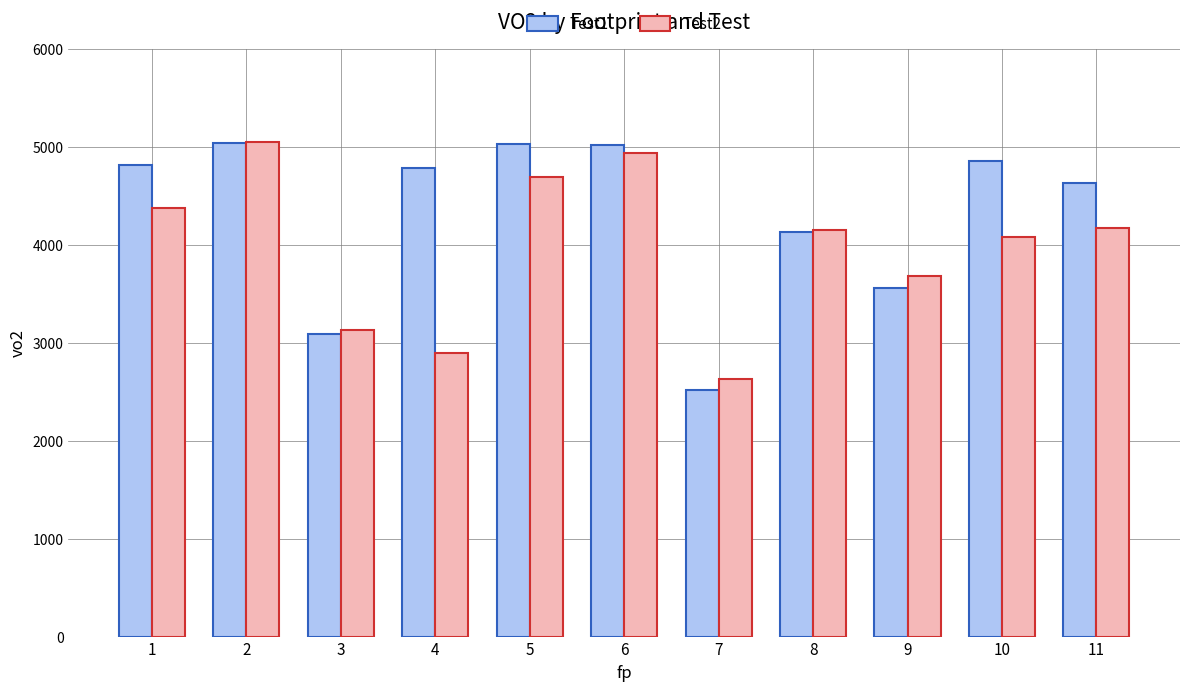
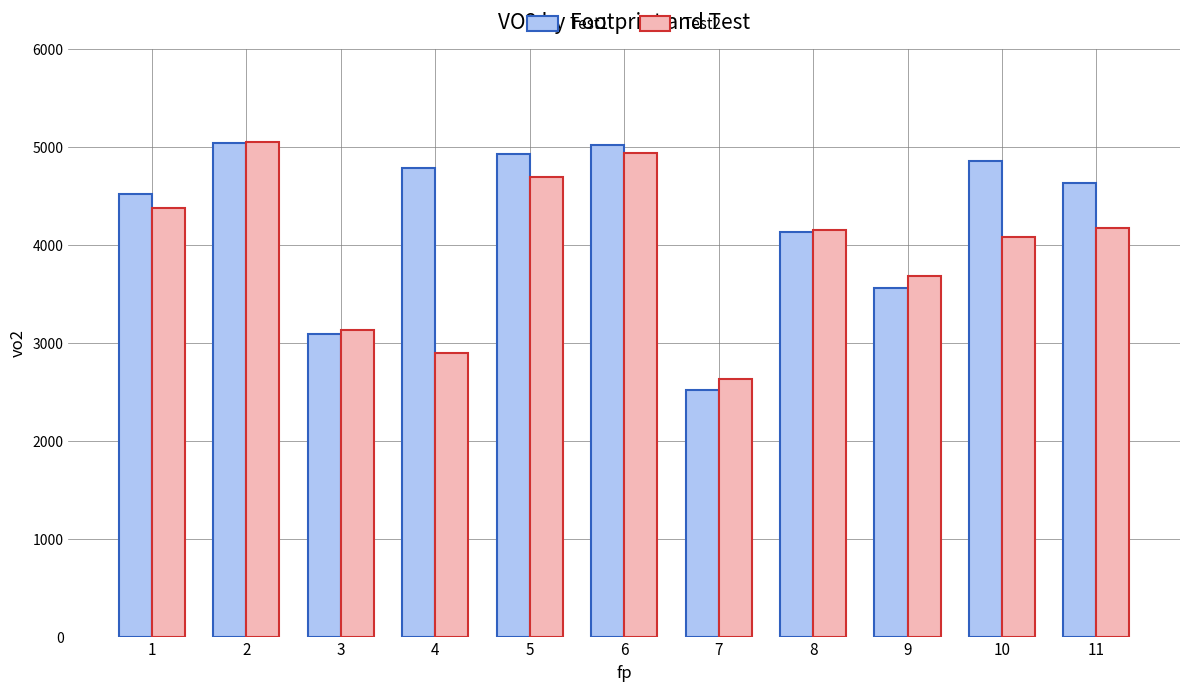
Test1, 1: 4800 -> 4500
Test1, 5: 5000 -> 4900
